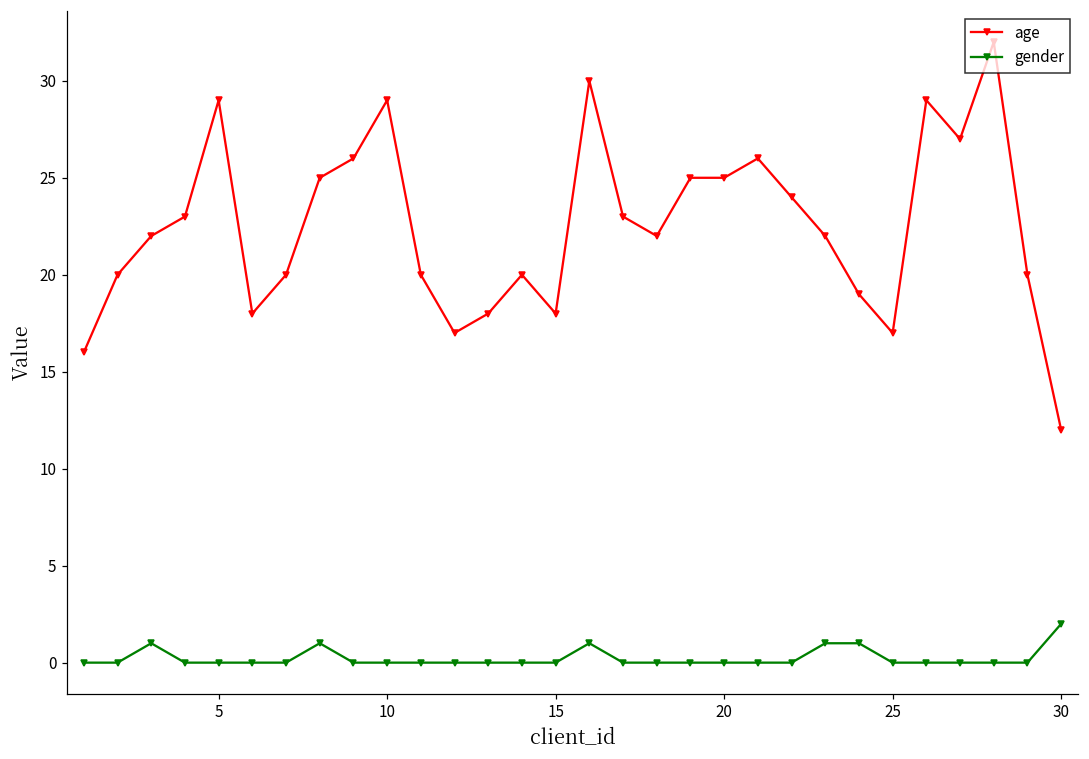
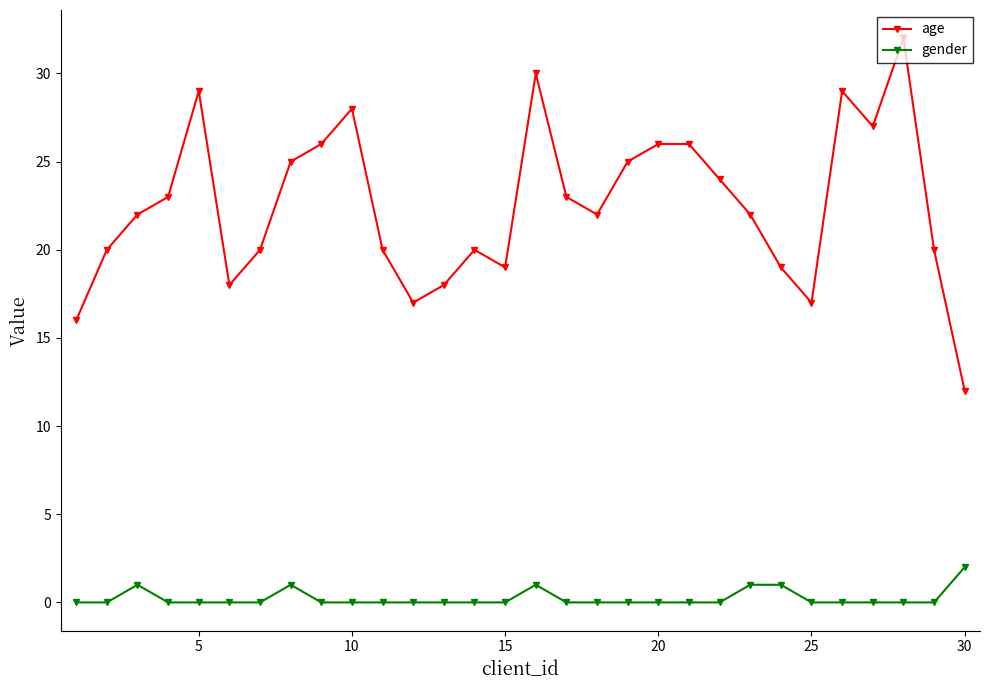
age, 10: 29 -> 28
age, 15: 18 -> 19
age, 20: 25 -> 26
